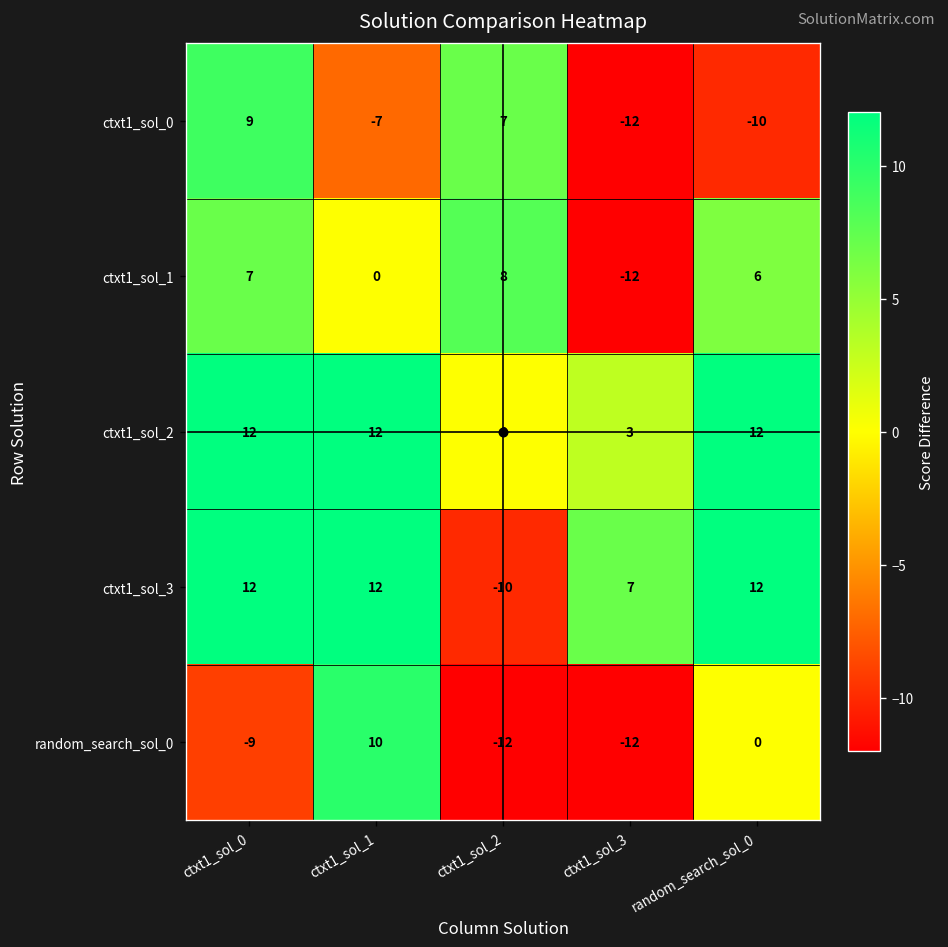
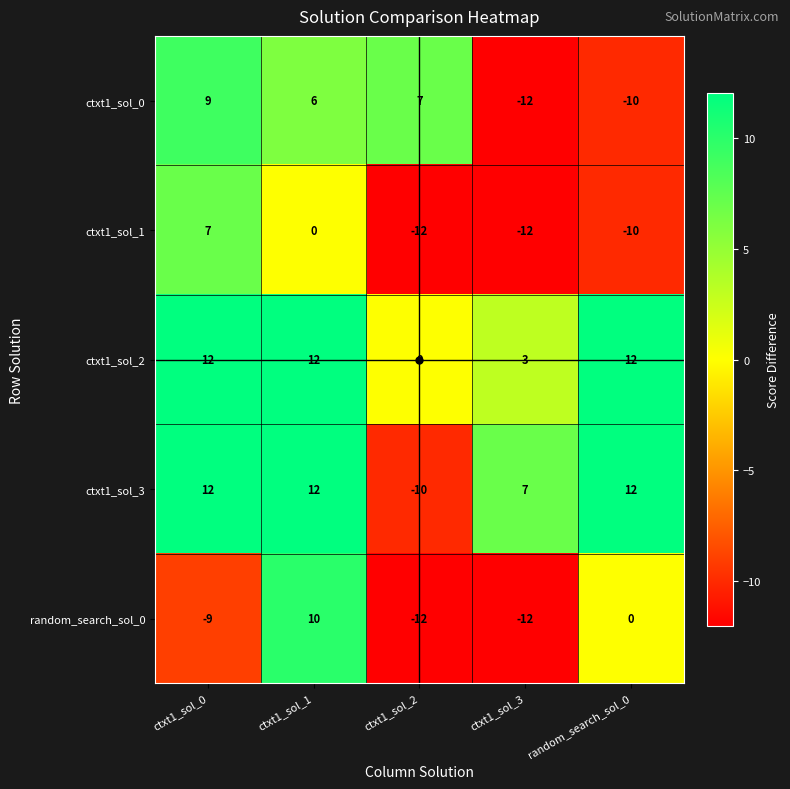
ctxt1_sol_0, ctxt1_sol_1: -7 -> 6
ctxt1_sol_1, ctxt1_sol_2: 8 -> -12
ctxt1_sol_1, random_search_sol_0: 6 -> -10
